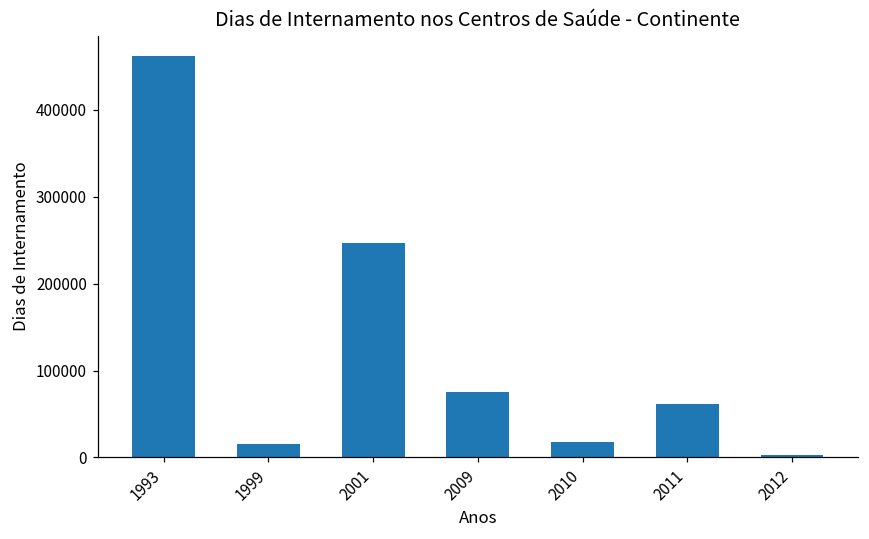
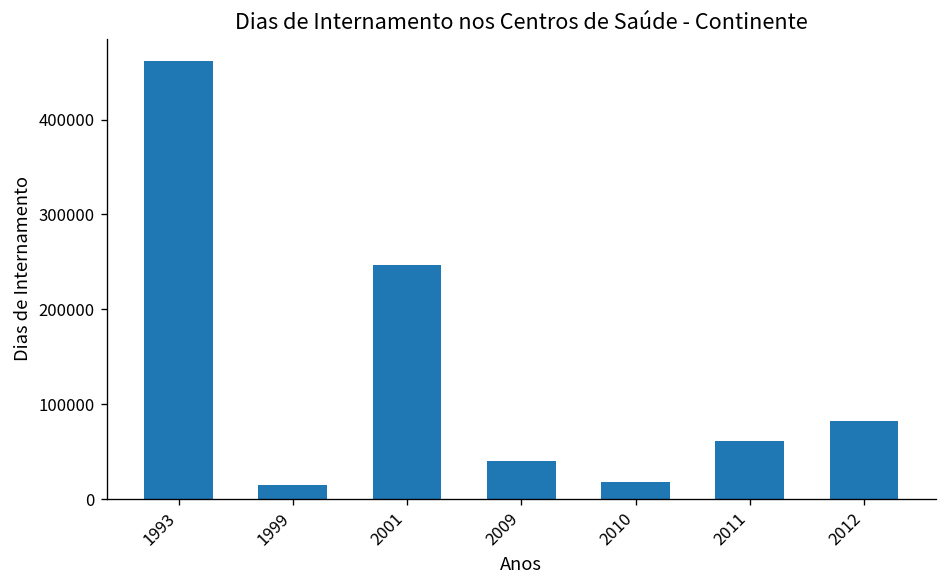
2009: 70000 -> 40000
2012: 0 -> 80000
